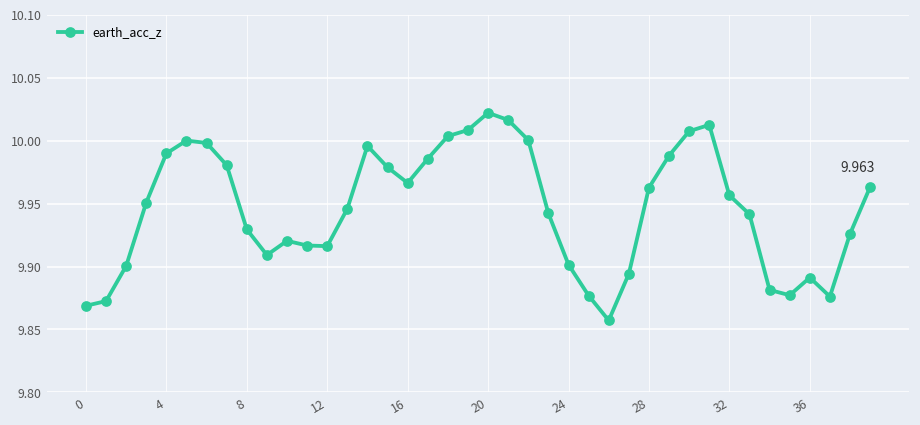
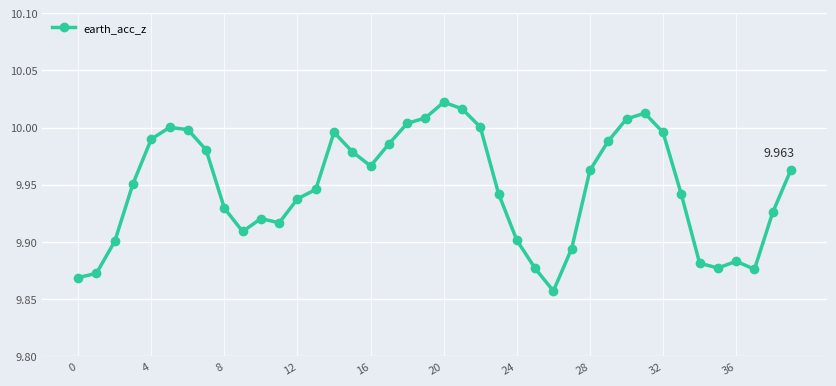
12: 9.916 -> 9.938
32: 9.957 -> 9.996
36: 9.891 -> 9.883
